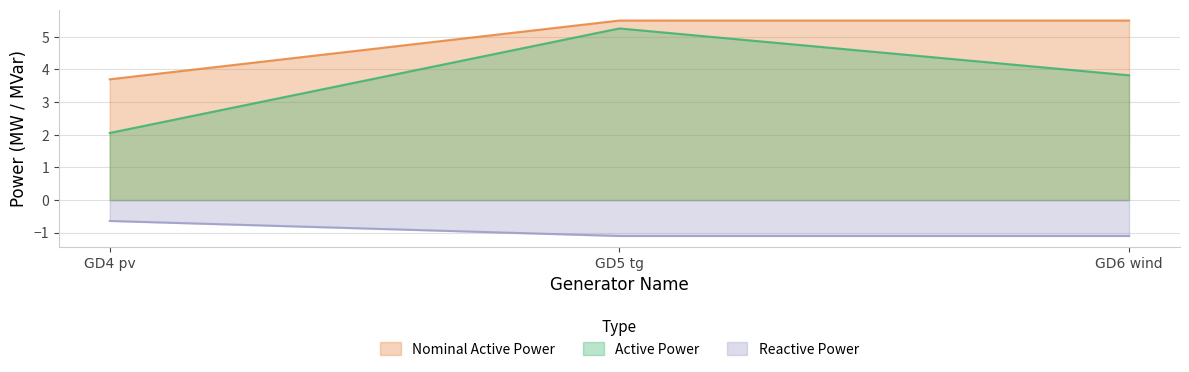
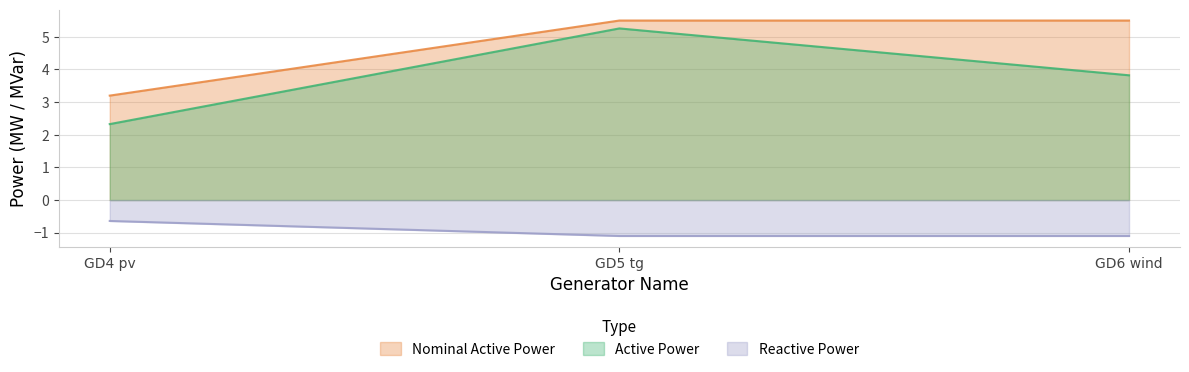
Nominal Active Power, GD4 pv: 3.7 -> 3.2
Active Power, GD4 pv: 2.1 -> 2.3
